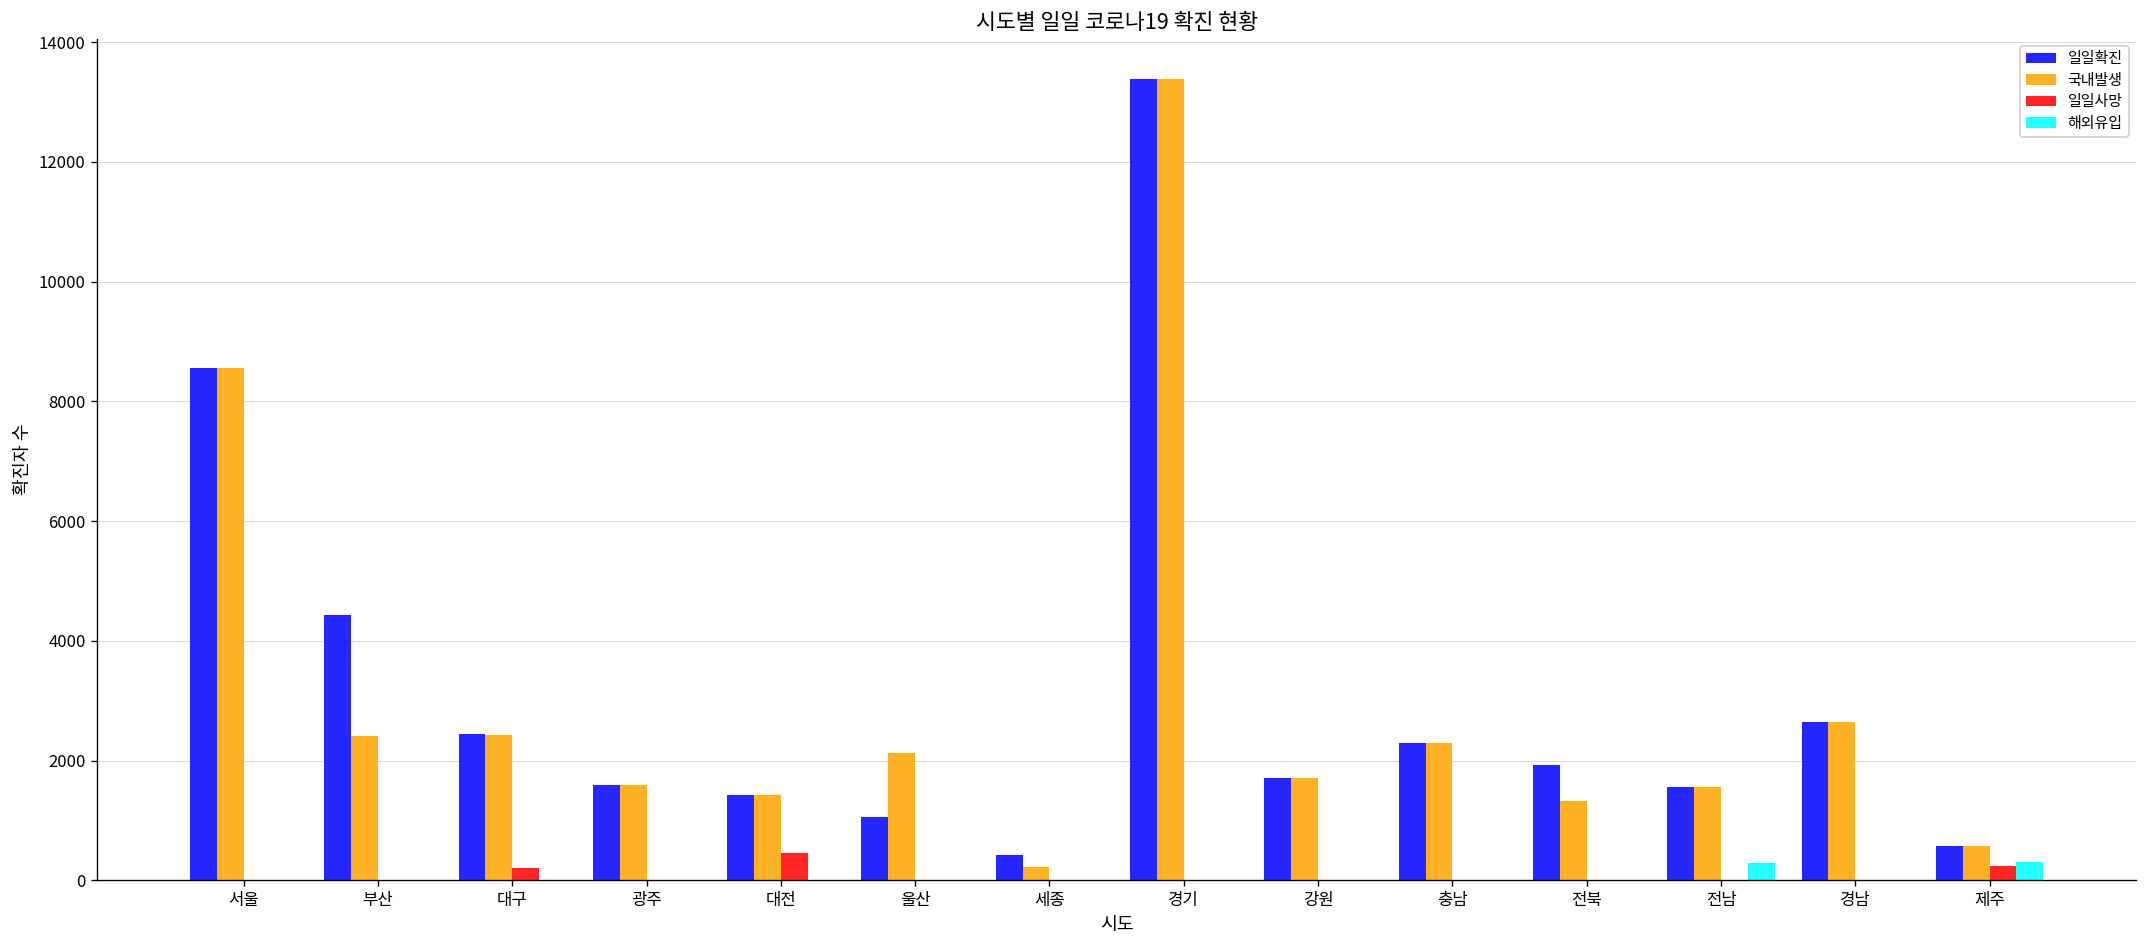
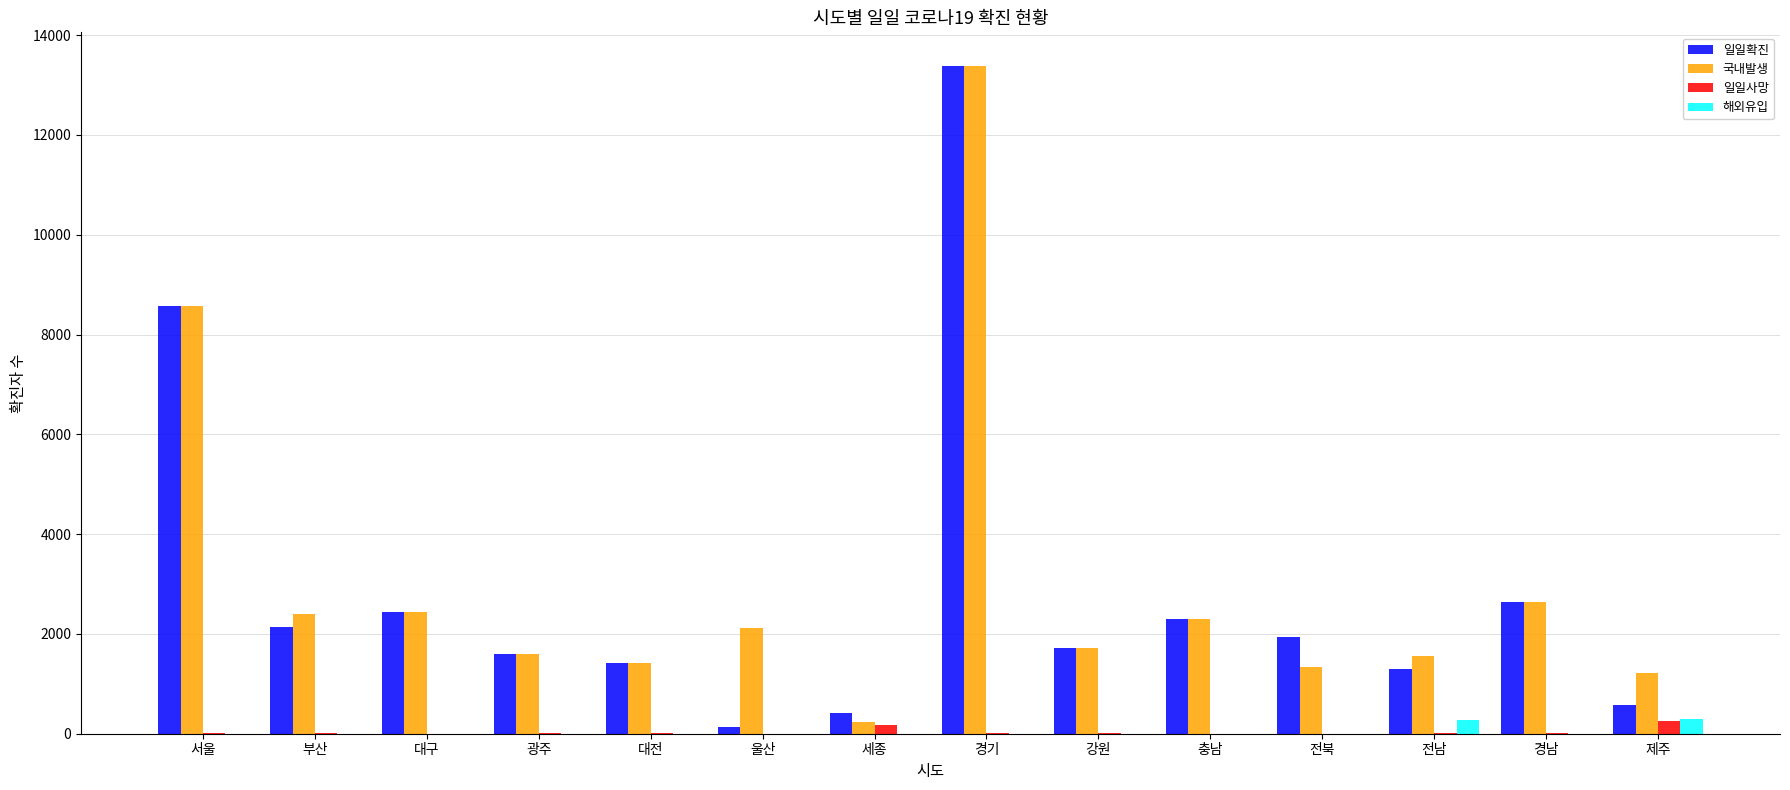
일일확진, 부산: 4400 -> 2100
일일사망, 대구: 200 -> 0
일일사망, 대전: 500 -> 0
일일확진, 울산: 1100 -> 100
일일사망, 세종: 0 -> 200
일일확진, 전남: 1600 -> 1300
국내발생, 제주: 600 -> 1200
